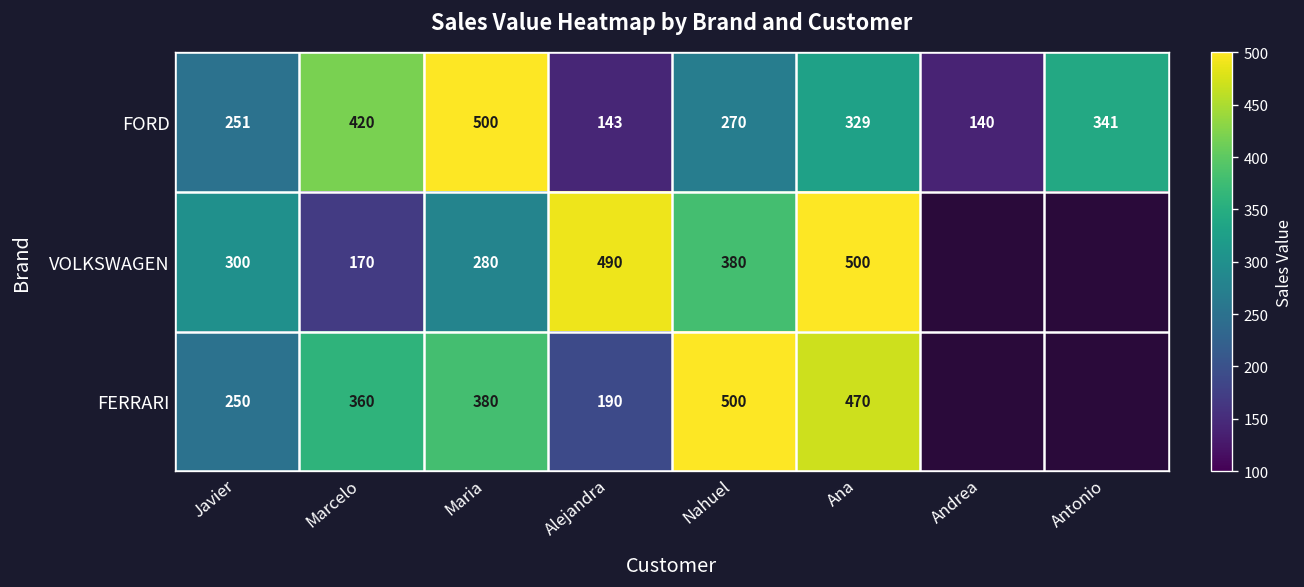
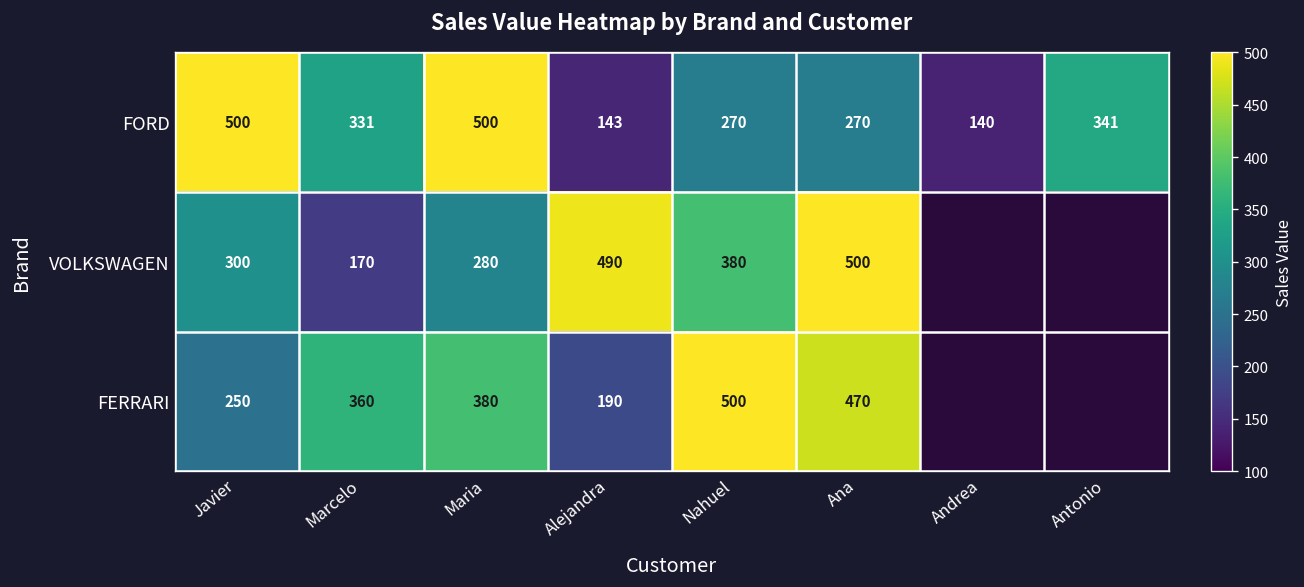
FORD, Javier: 251 -> 500
FORD, Marcelo: 420 -> 331
FORD, Ana: 329 -> 270
